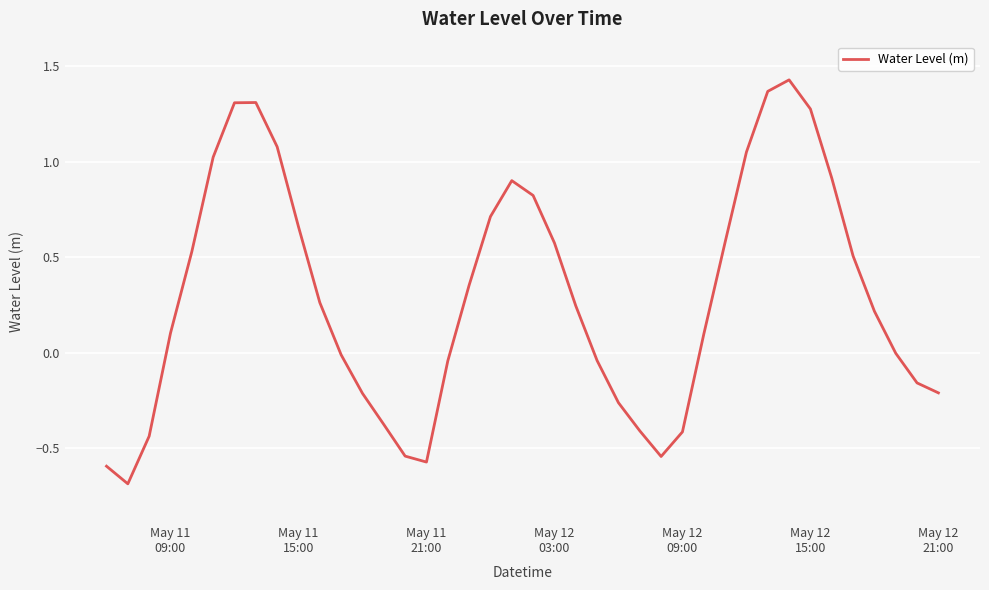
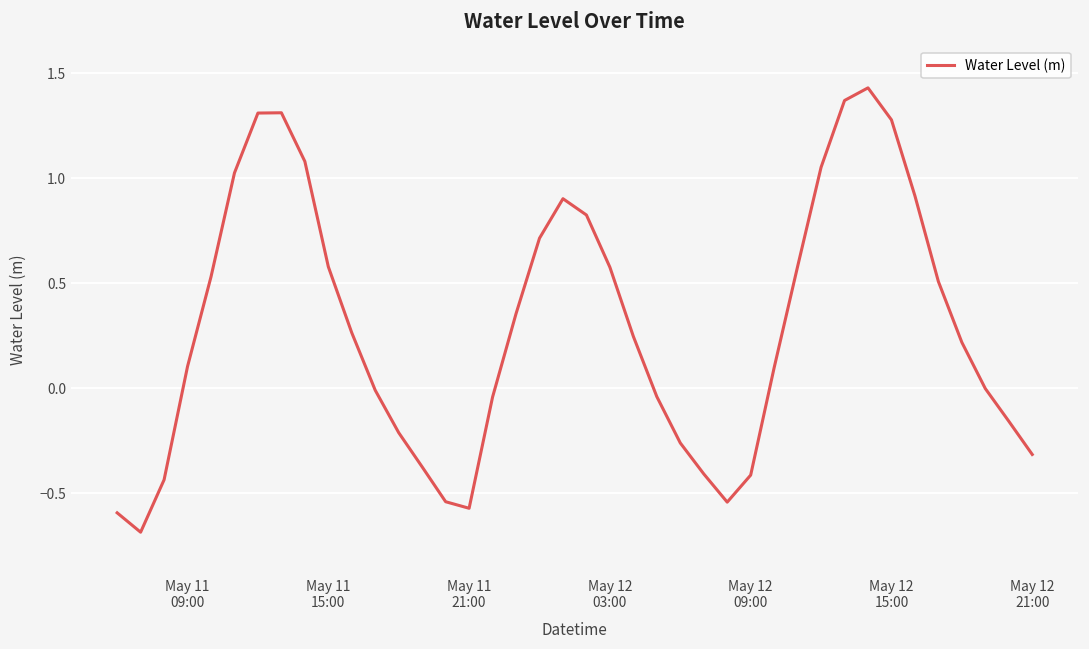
May 11 15:00: 0.66 -> 0.58
May 12 21:00: -0.21 -> -0.32
